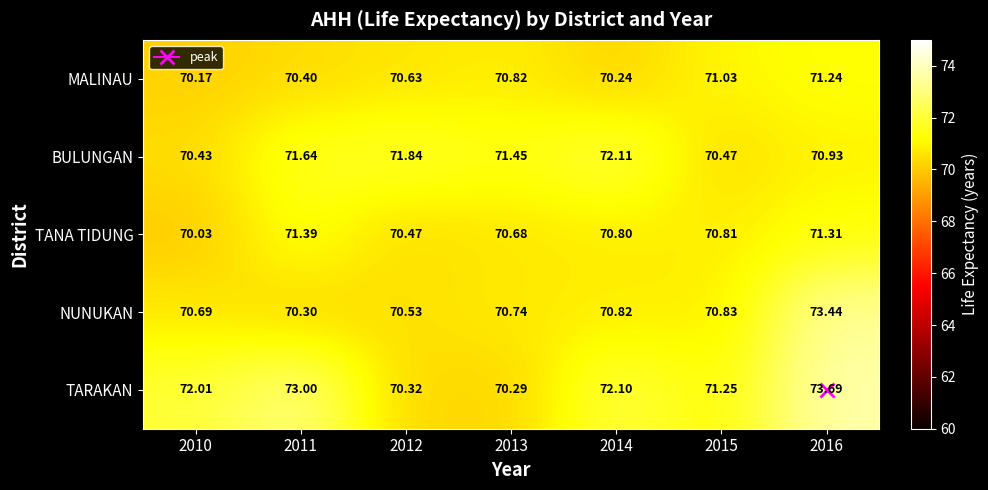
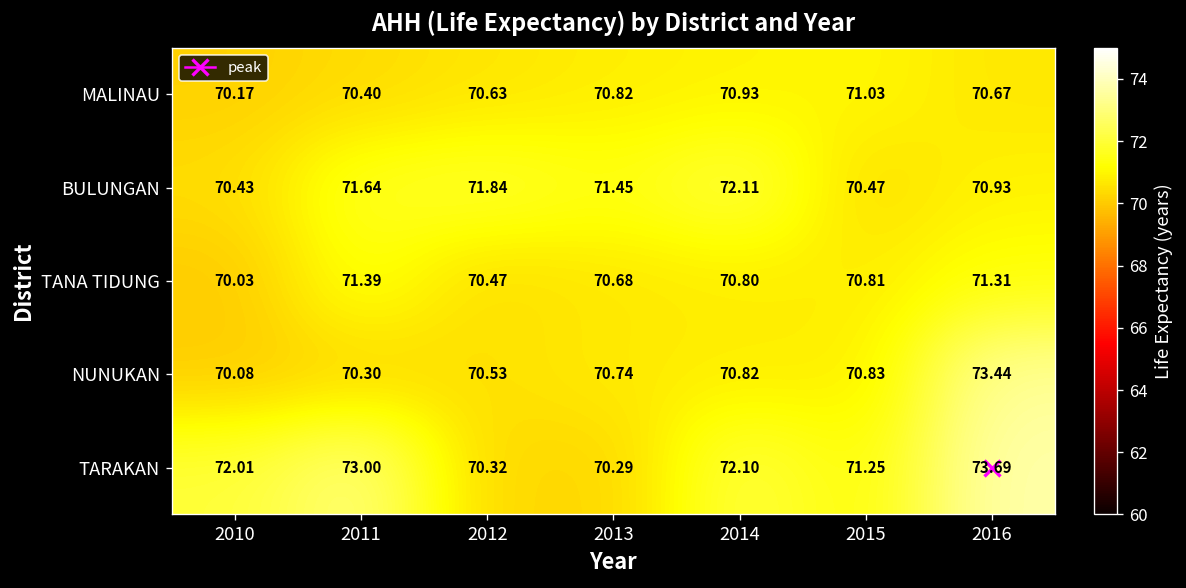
MALINAU, 2014: 70.24 -> 70.93
MALINAU, 2016: 71.24 -> 70.67
NUNUKAN, 2010: 70.69 -> 70.08
